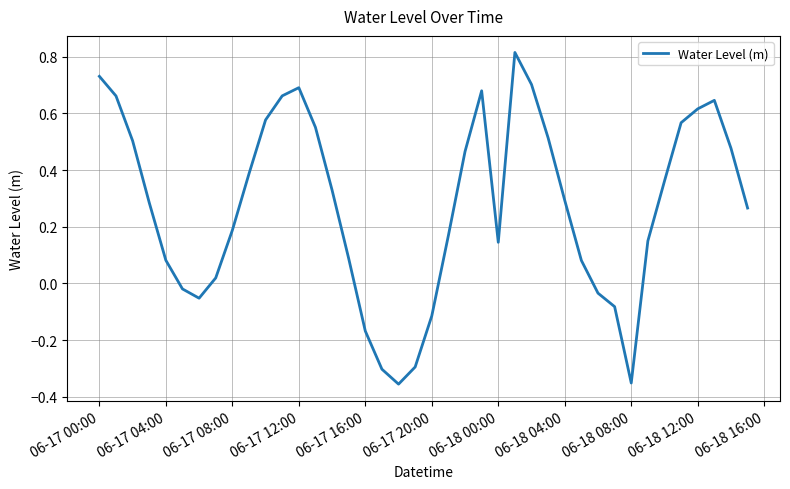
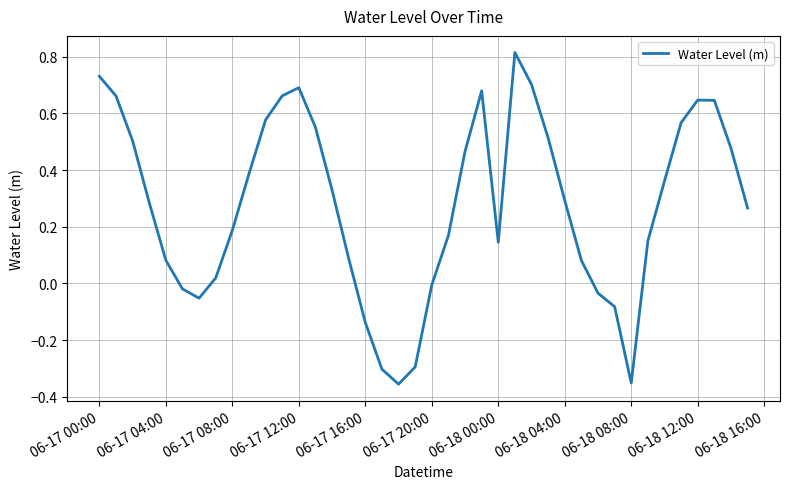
06-17 16:00: -0.17 -> -0.14
06-17 20:00: -0.11 -> -0.01
06-18 12:00: 0.62 -> 0.65
